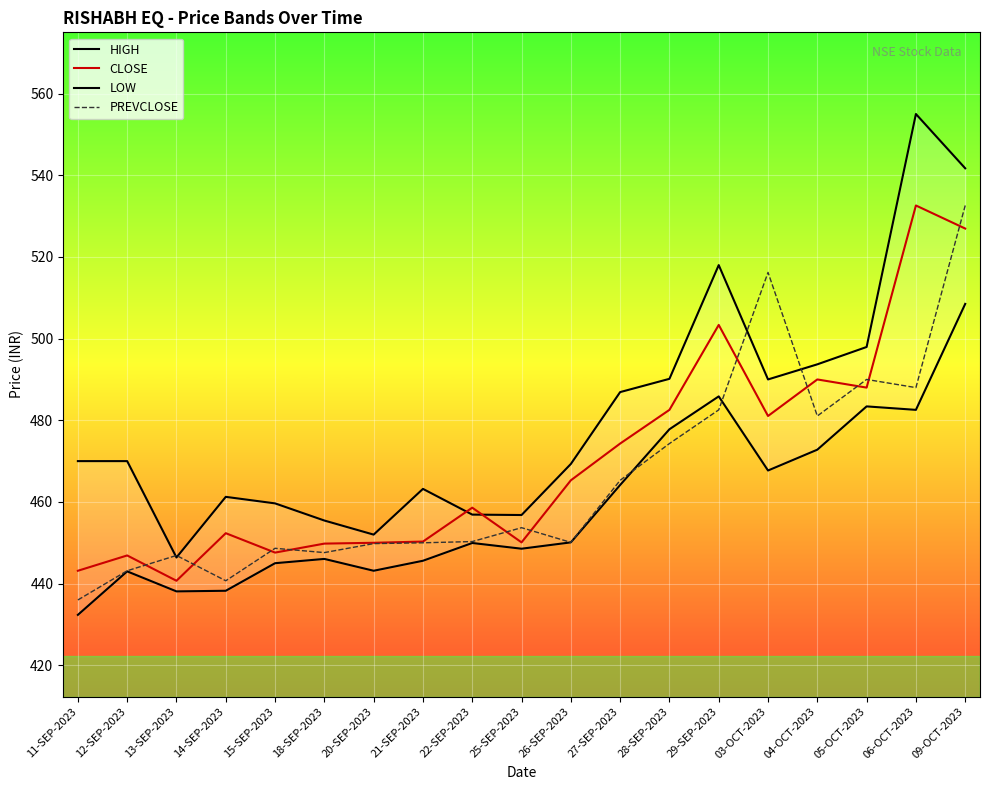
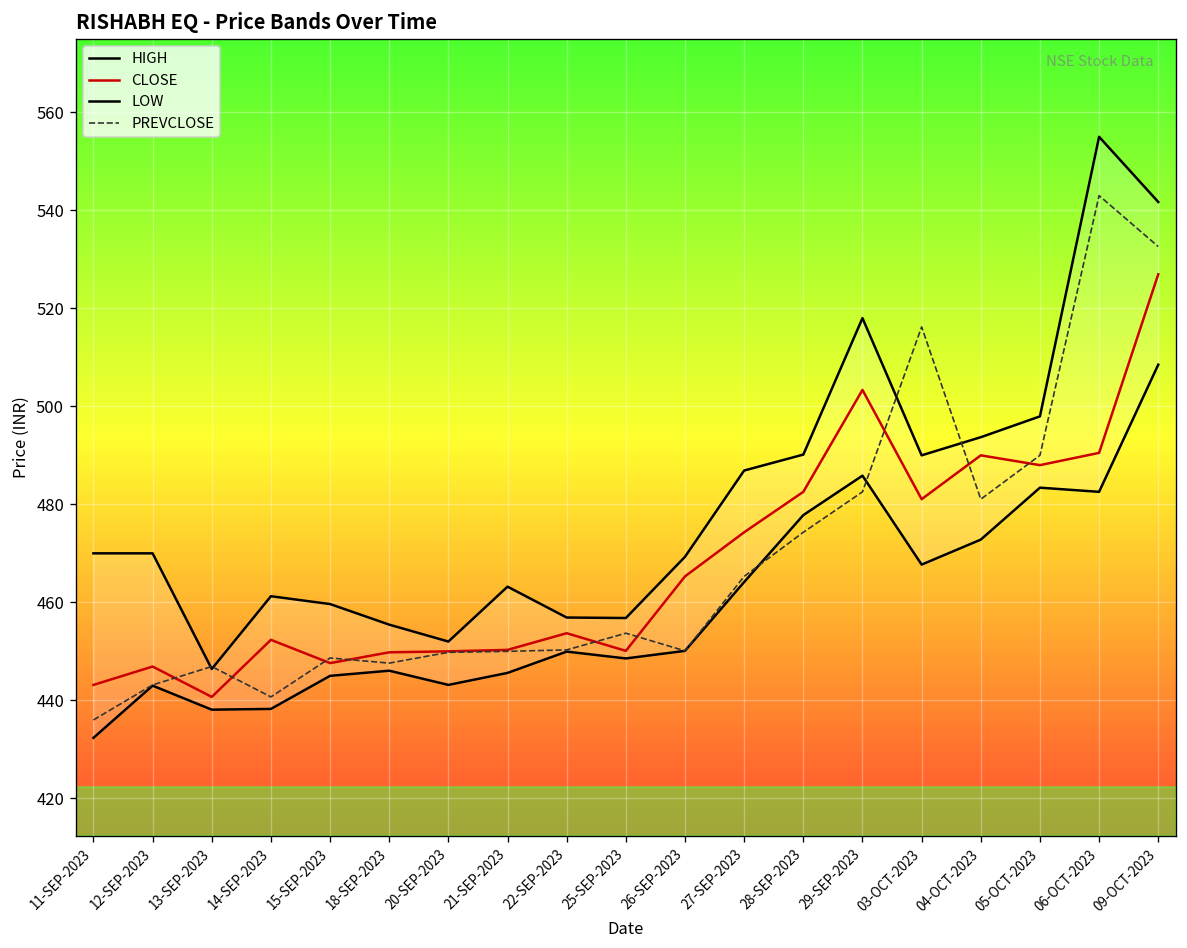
CLOSE, 22-SEP-2023: 459 -> 454
CLOSE, 06-OCT-2023: 533 -> 491
PREVCLOSE, 06-OCT-2023: 488 -> 543
